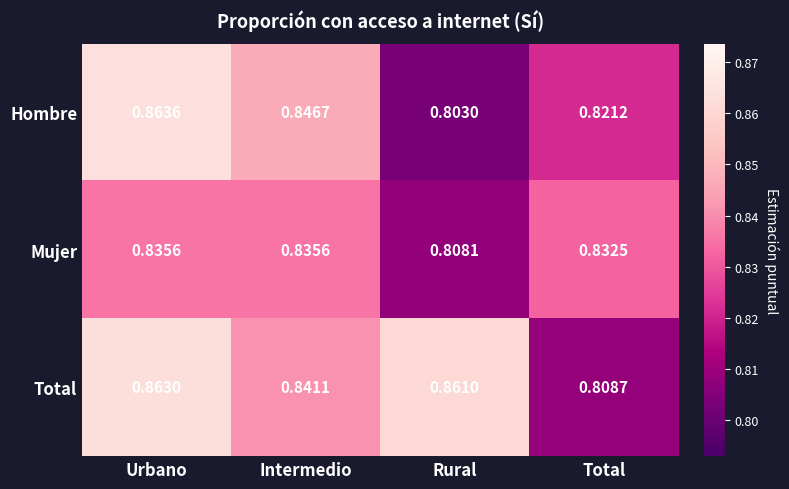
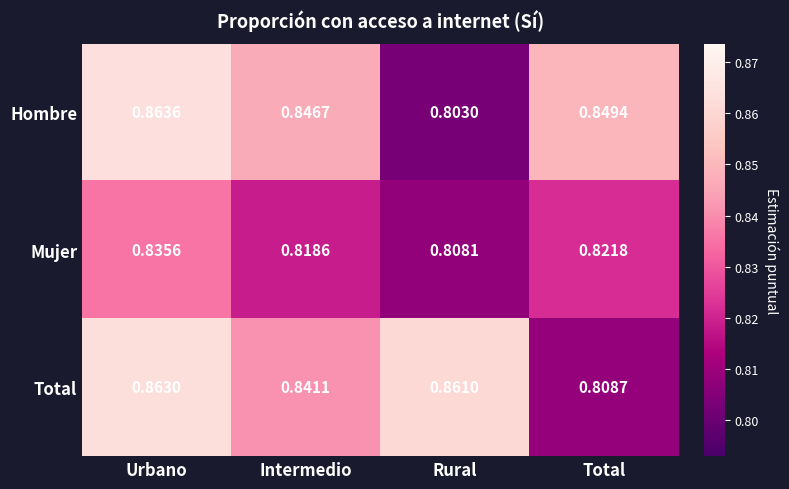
Hombre, Total: 0.8212 -> 0.8494
Mujer, Intermedio: 0.8356 -> 0.8186
Mujer, Total: 0.8325 -> 0.8218
